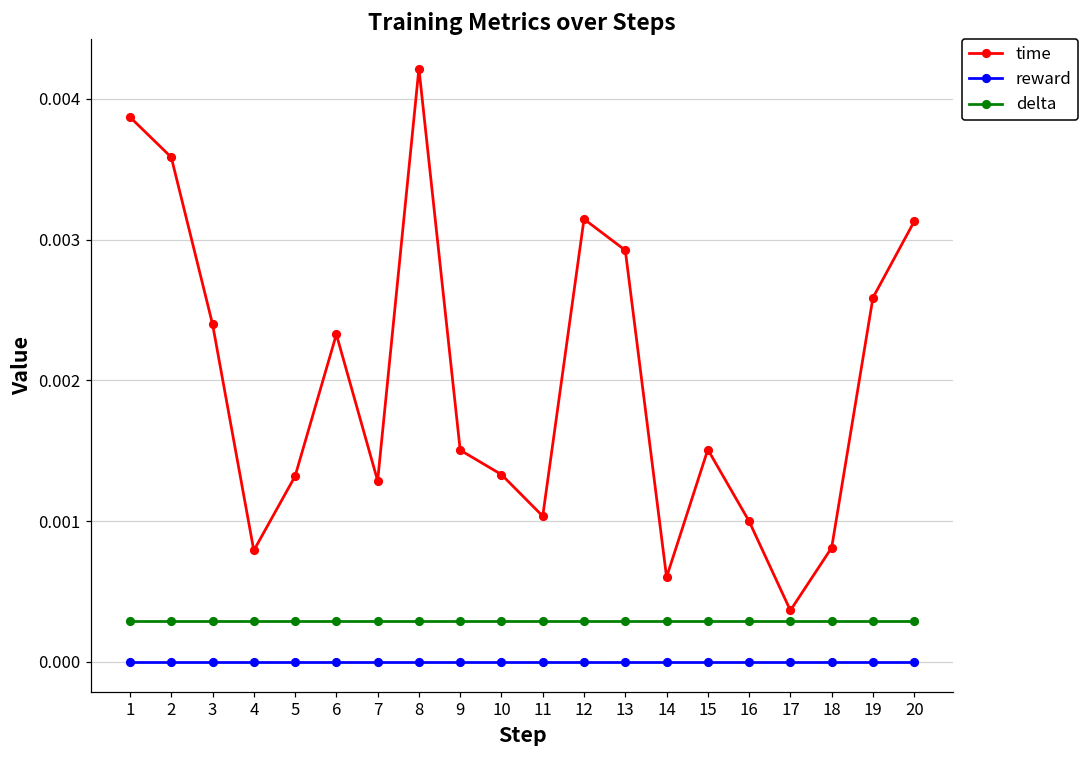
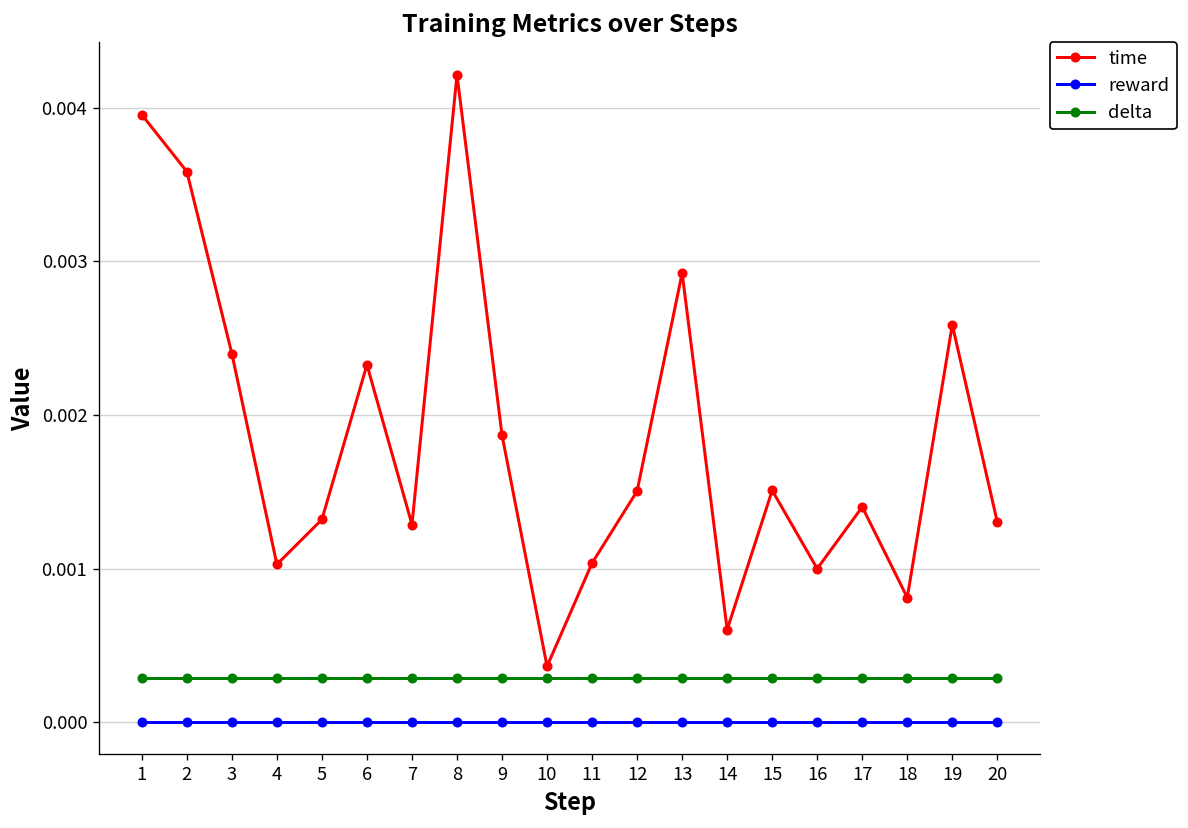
time, 1: 0.00387 -> 0.00396
time, 4: 0.00079 -> 0.00103
time, 9: 0.00150 -> 0.00187
time, 10: 0.00133 -> 0.00036
time, 12: 0.00315 -> 0.00150
time, 17: 0.00037 -> 0.00140
time, 20: 0.00313 -> 0.00130
